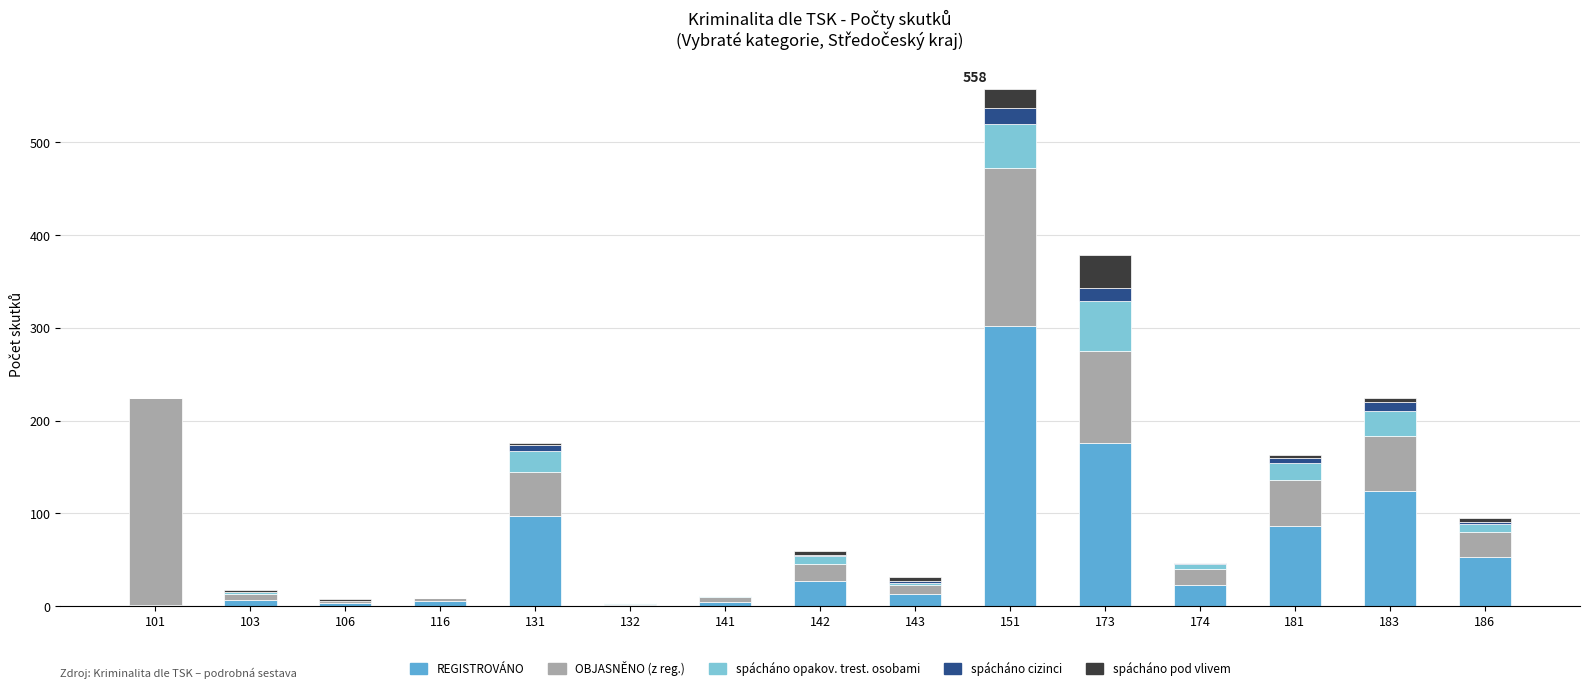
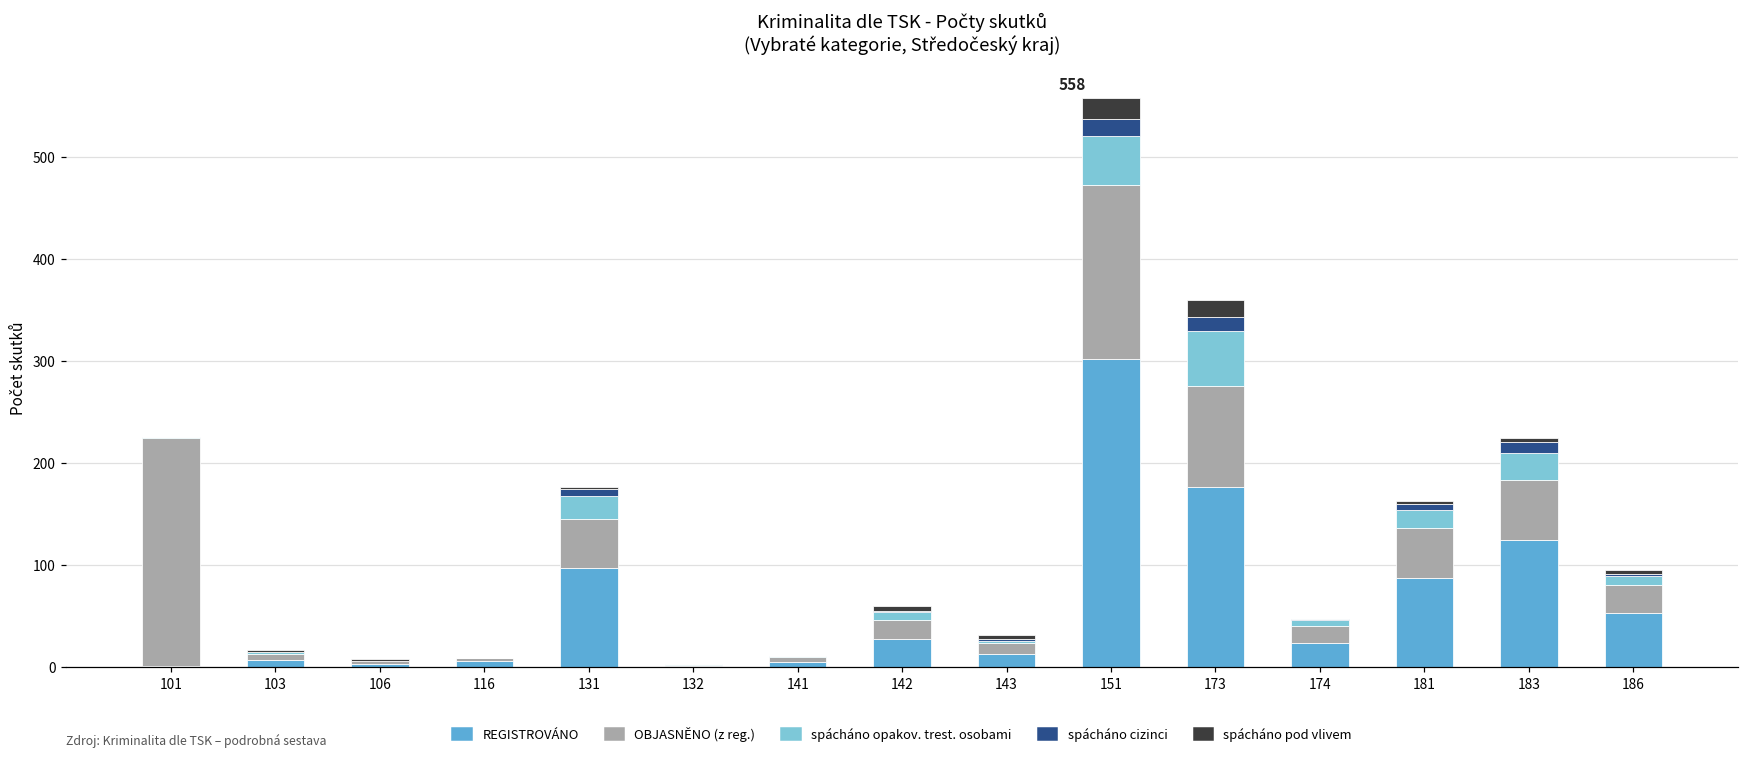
spácháno pod vlivem, 173: 40 -> 20
